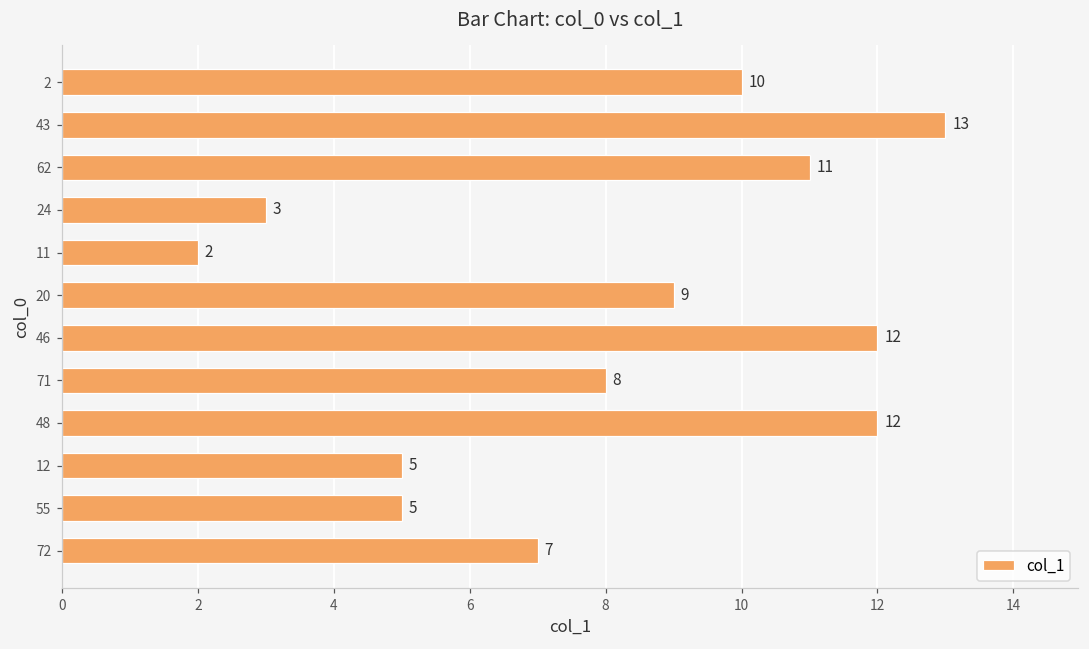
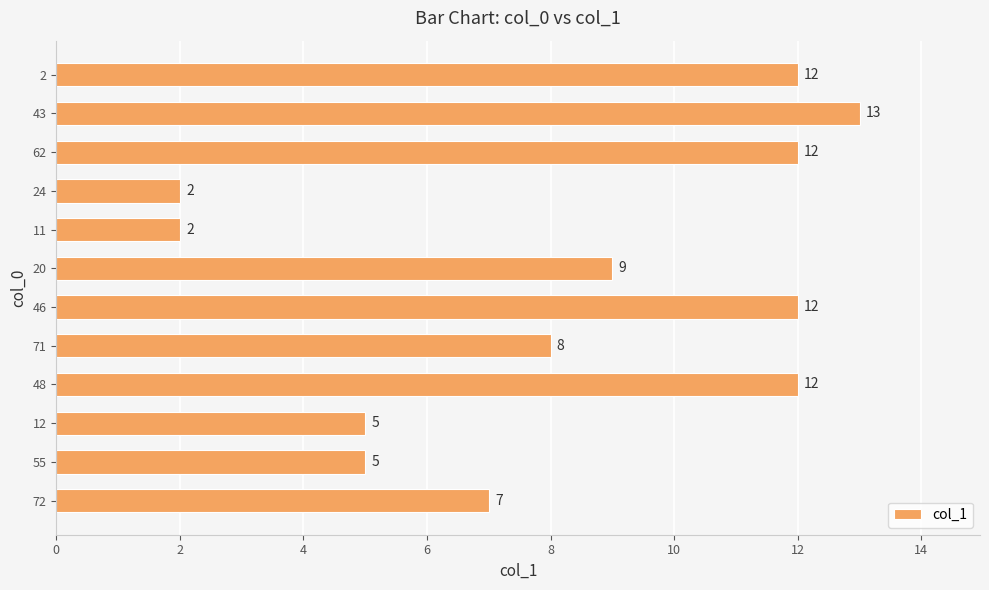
2: 10 -> 12
62: 11 -> 12
24: 3 -> 2
